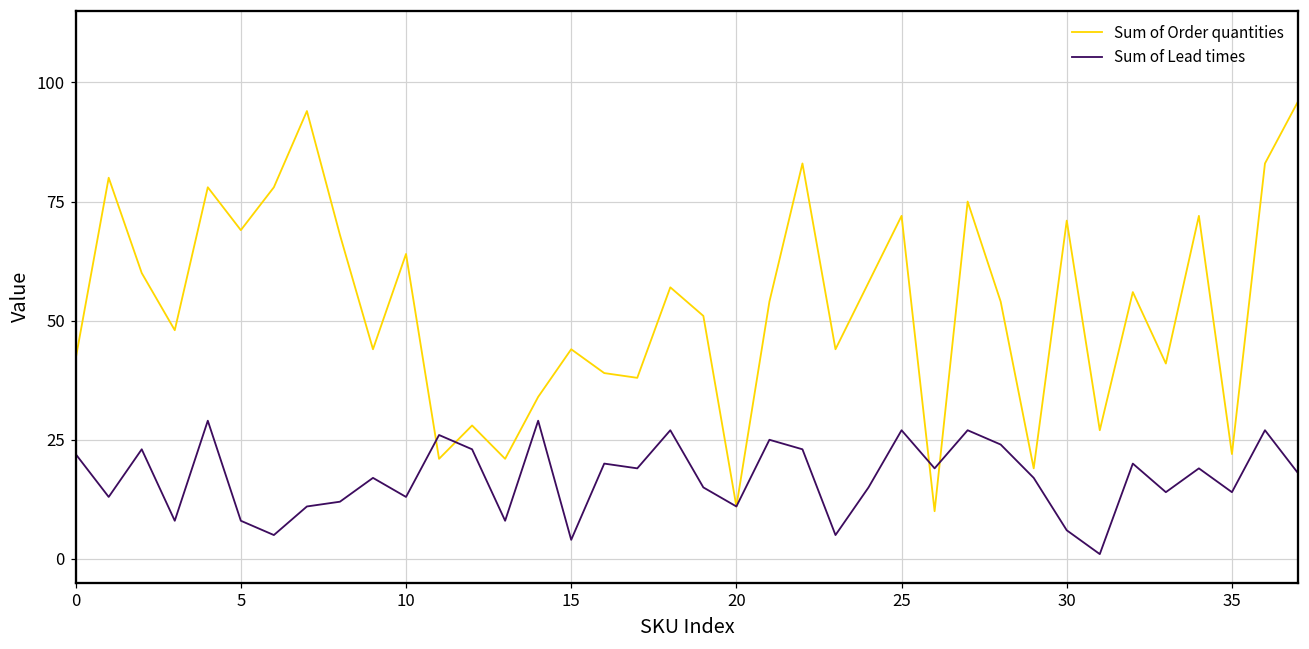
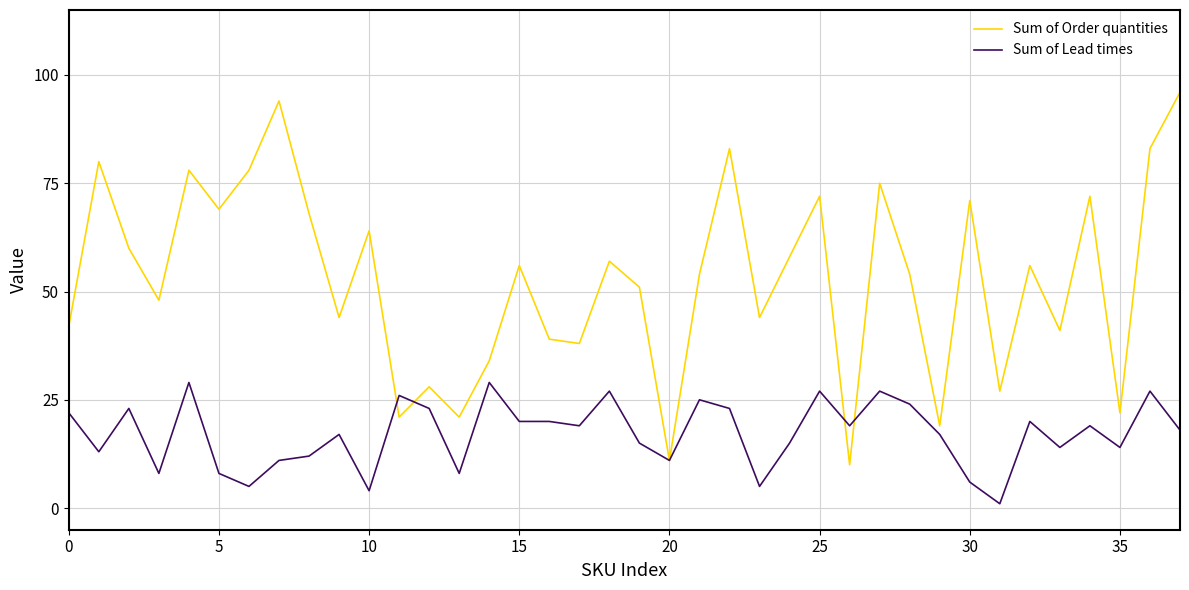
Sum of Lead times, 10: 13 -> 4
Sum of Order quantities, 15: 44 -> 56
Sum of Lead times, 15: 4 -> 20
